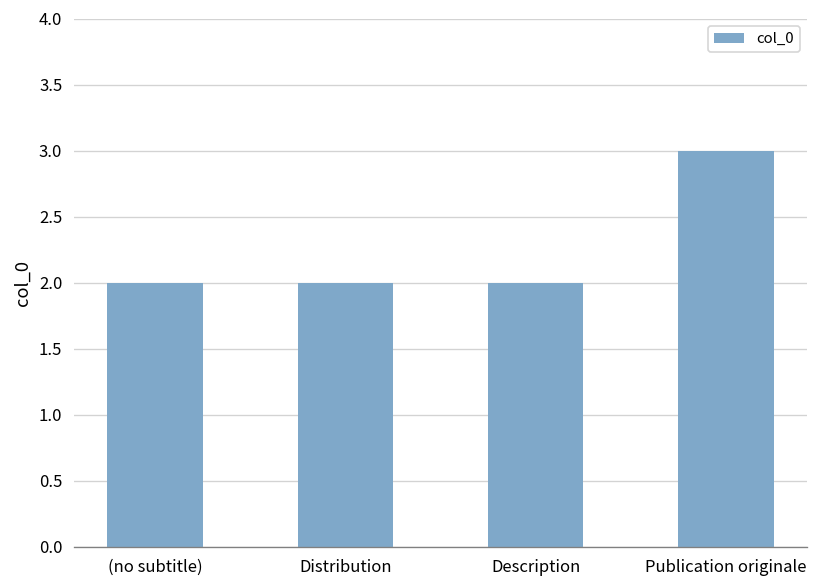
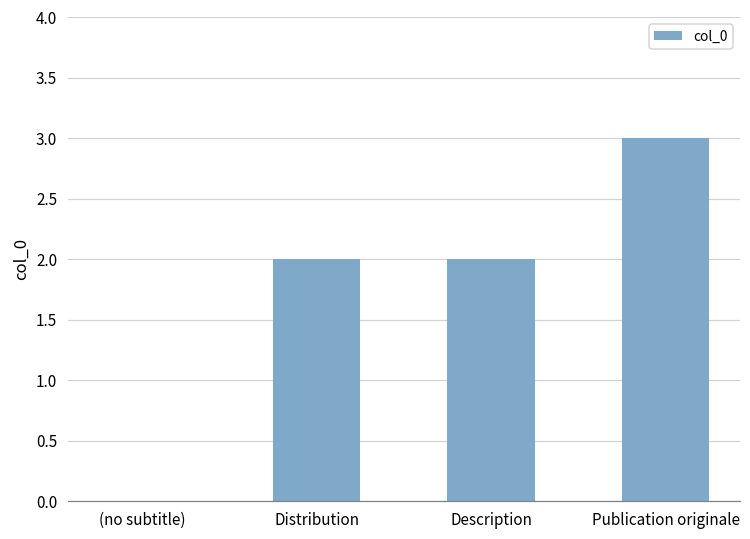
(no subtitle): 2 -> 0
